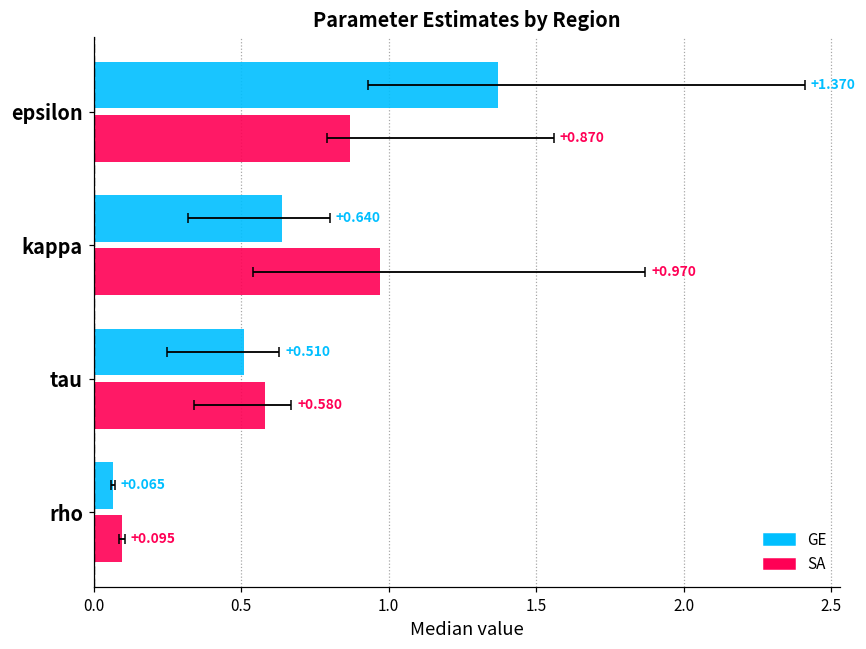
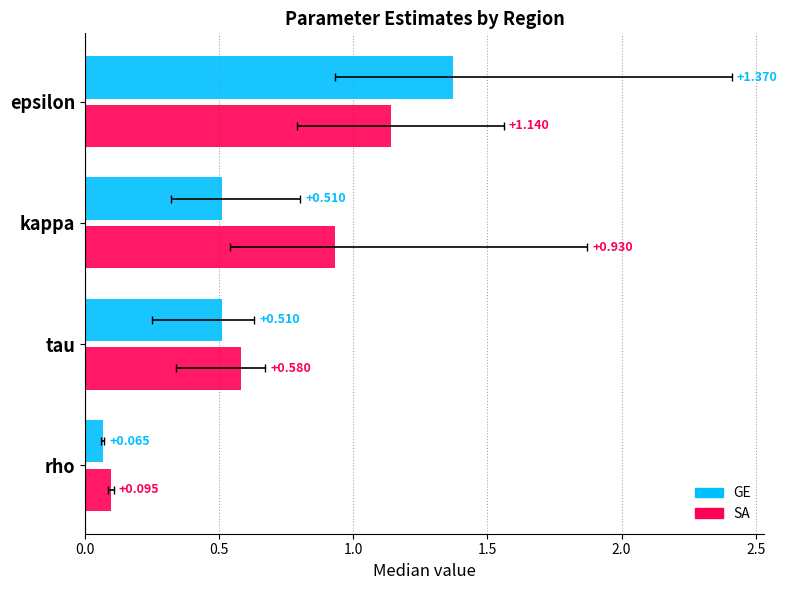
SA, epsilon: +0.870 -> +1.140
GE, kappa: +0.640 -> +0.510
SA, kappa: +0.970 -> +0.930
